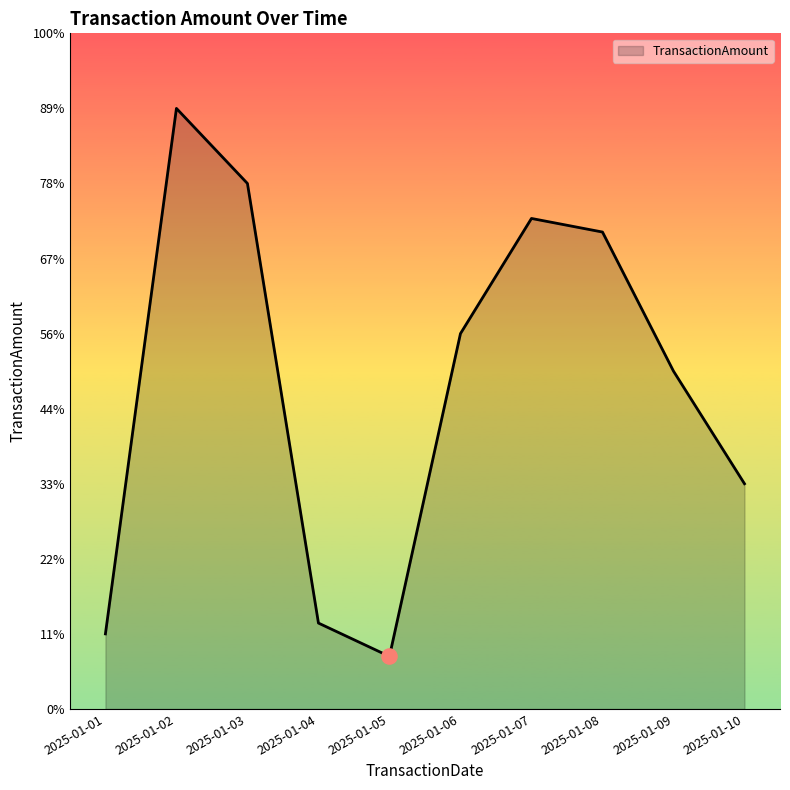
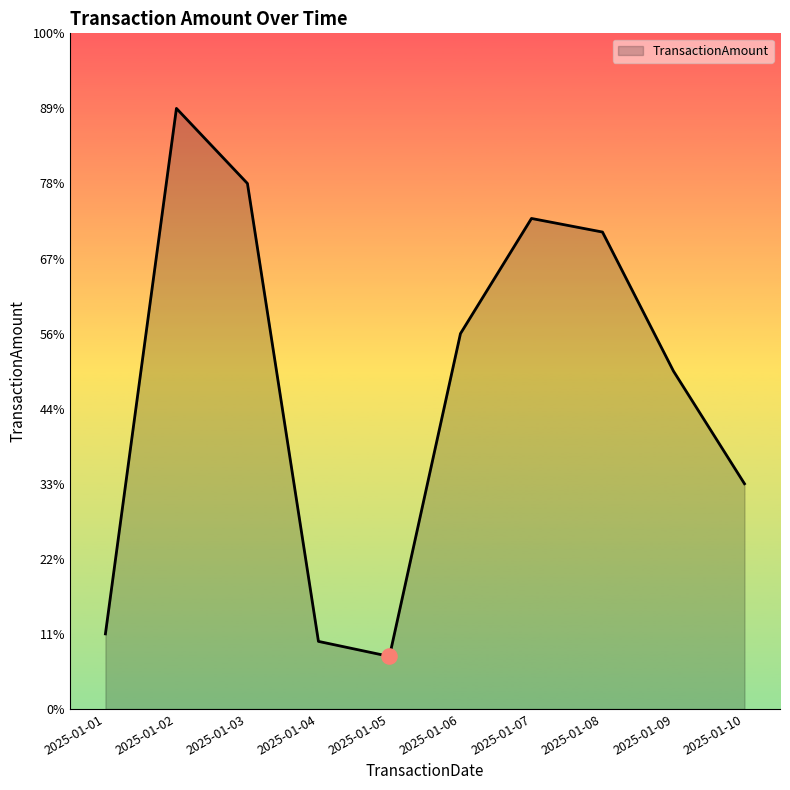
TransactionAmount, 2025-01-04: 13% -> 10%
